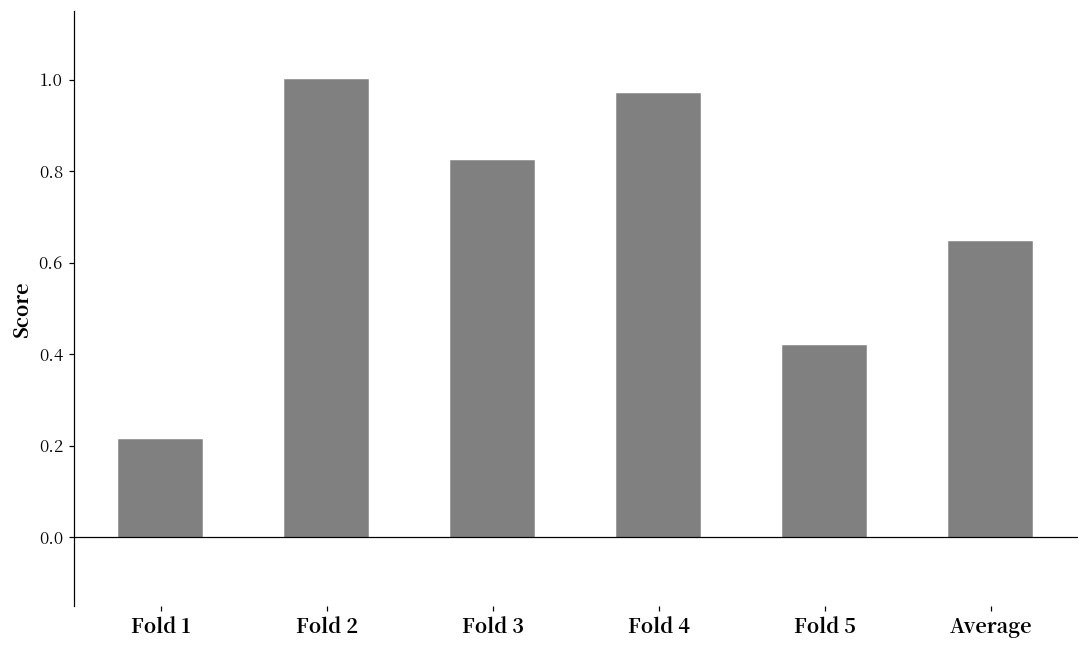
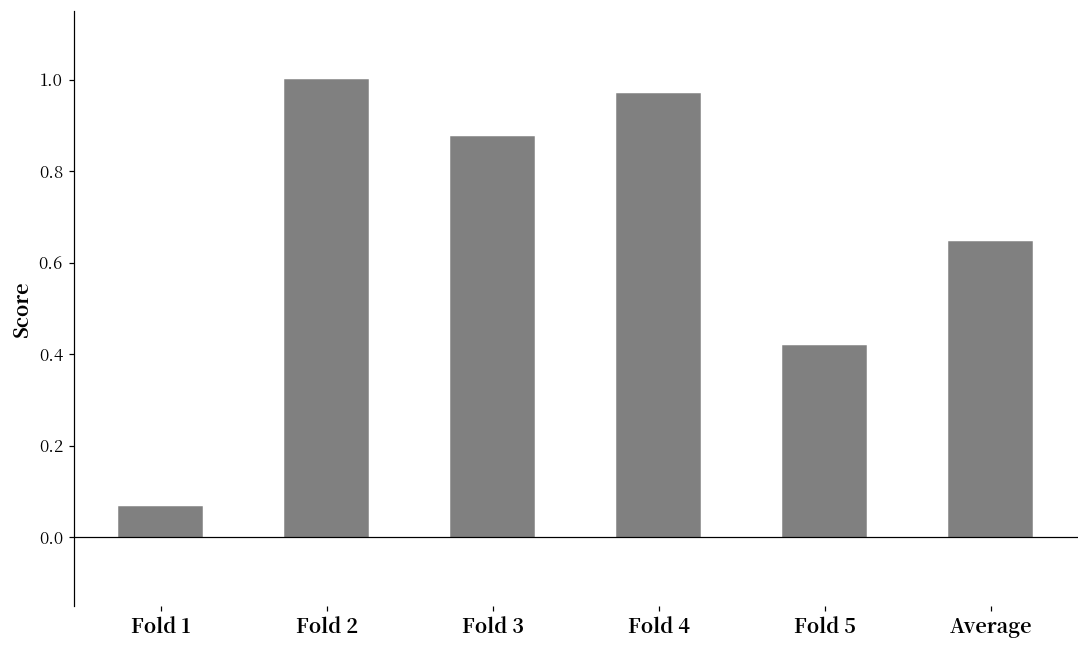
Fold 1: 0.21 -> 0.06
Fold 3: 0.82 -> 0.87
